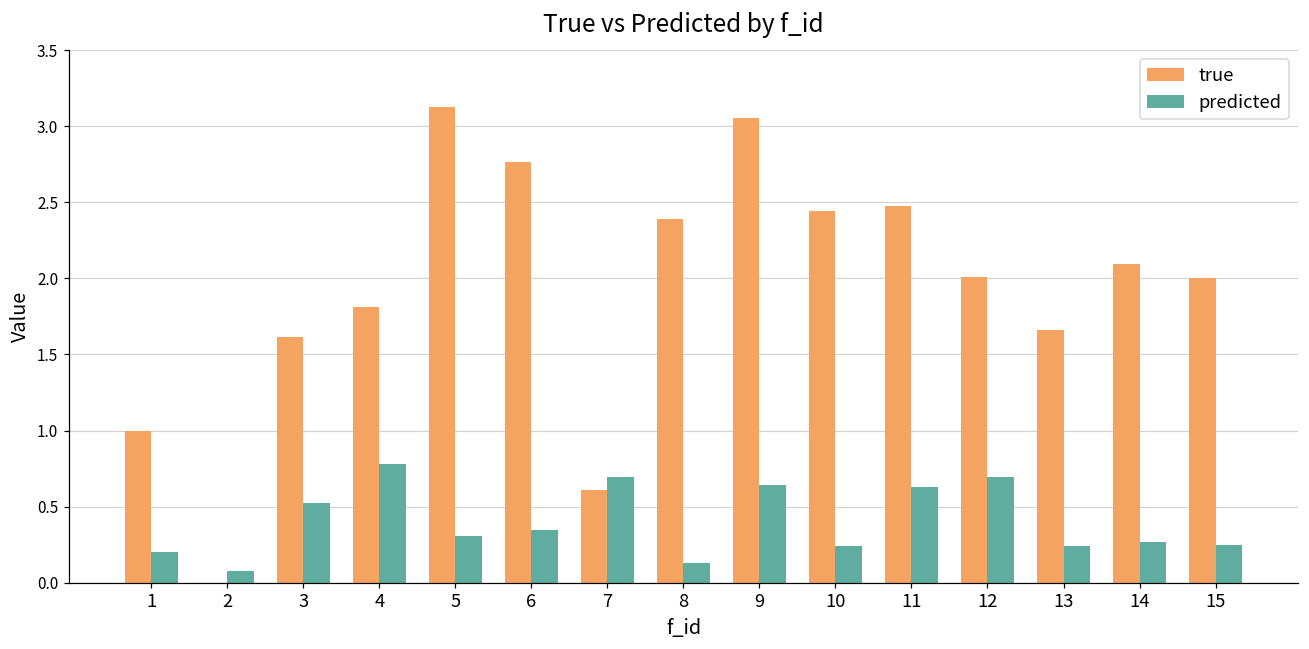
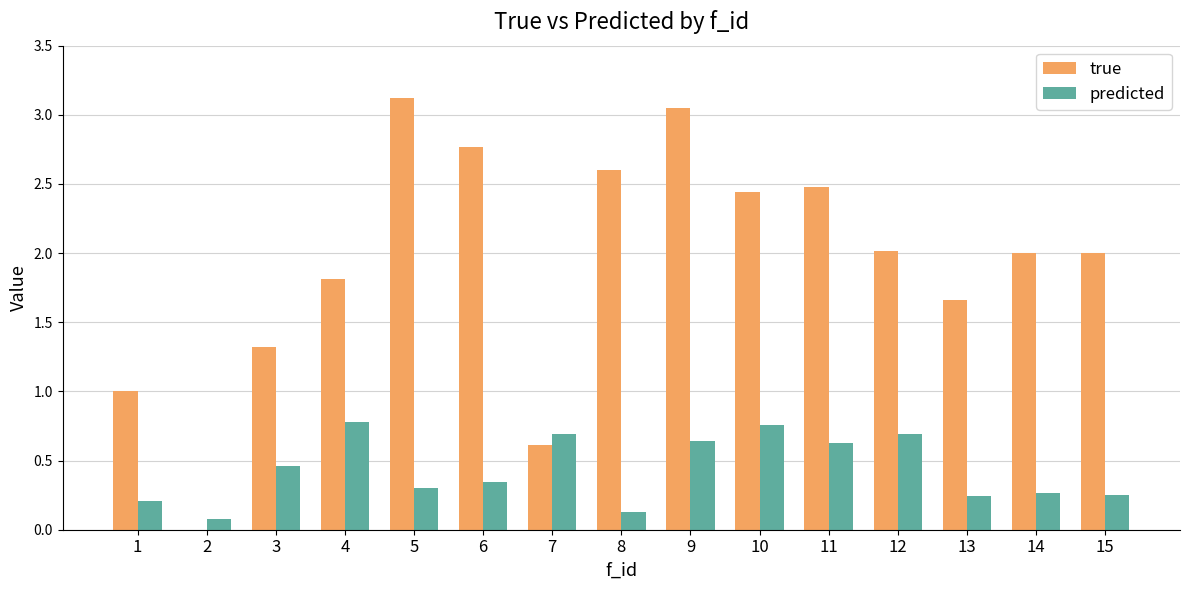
true, 3: 1.62 -> 1.32
predicted, 3: 0.52 -> 0.46
true, 8: 2.39 -> 2.60
predicted, 10: 0.24 -> 0.76
true, 14: 2.09 -> 2.00
